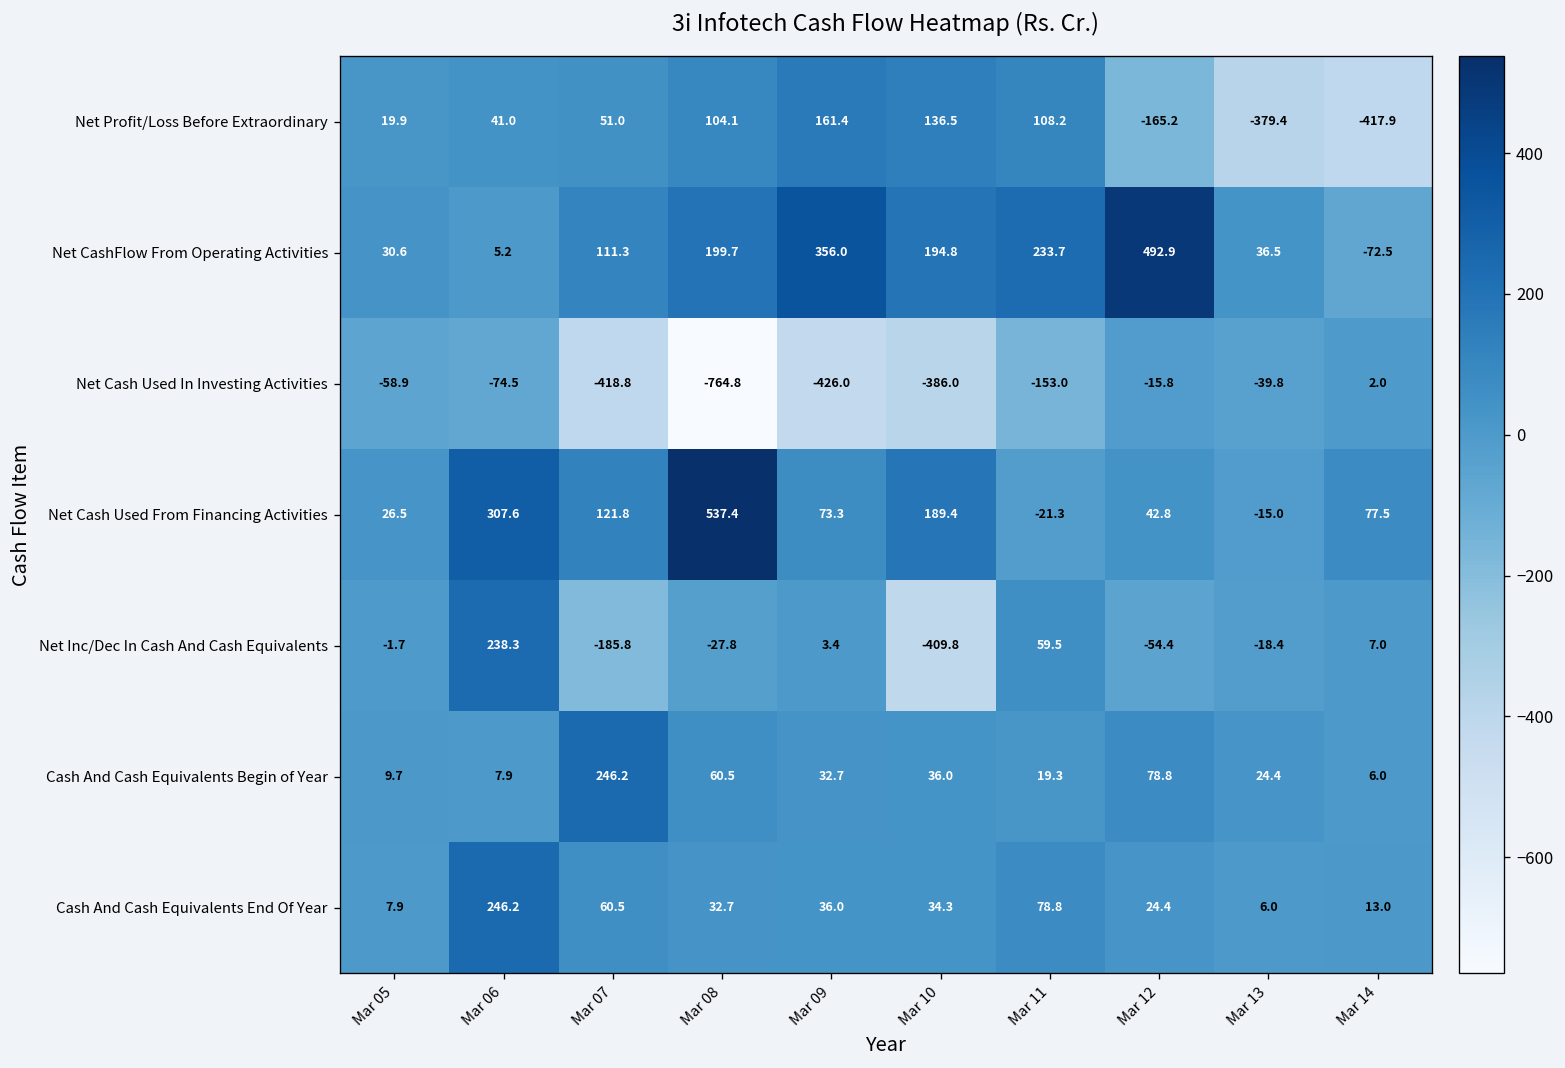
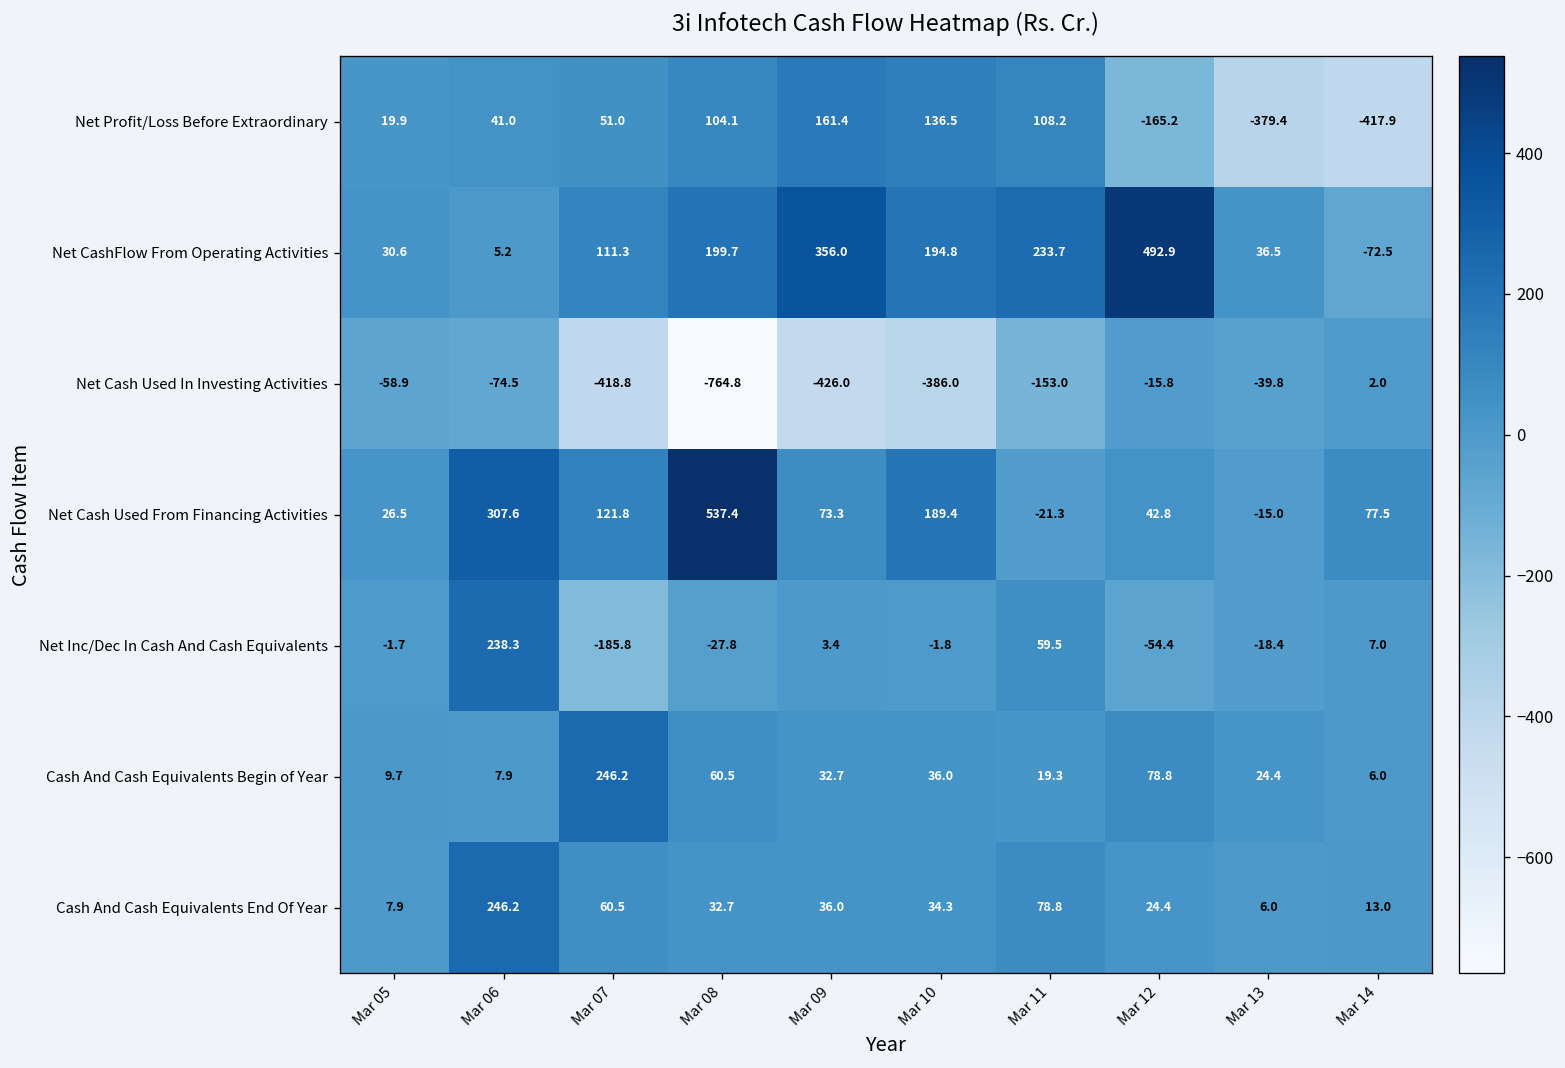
Net Inc/Dec In Cash And Cash Equivalents, Mar 10: -409.8 -> -1.8
